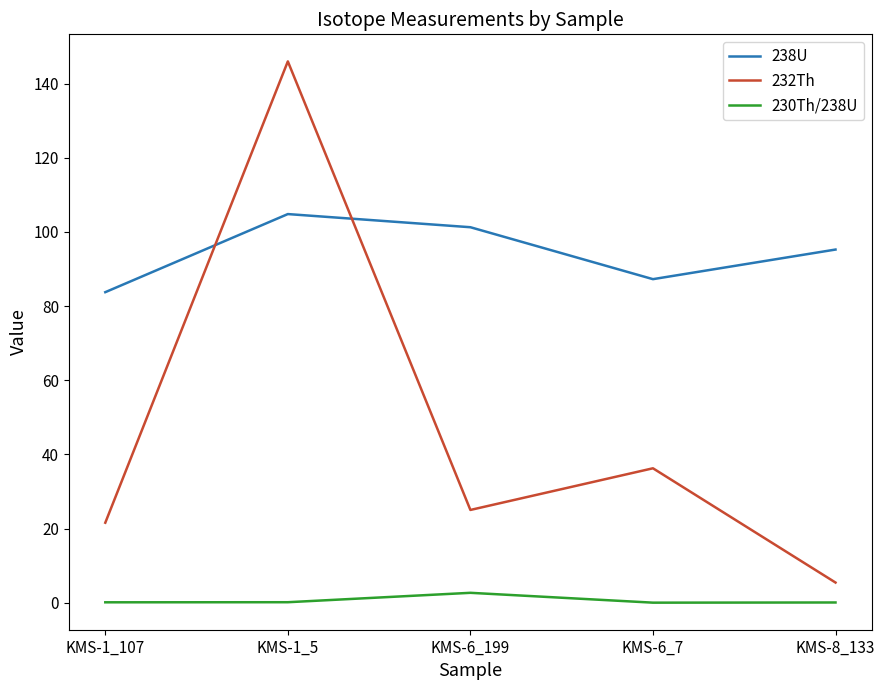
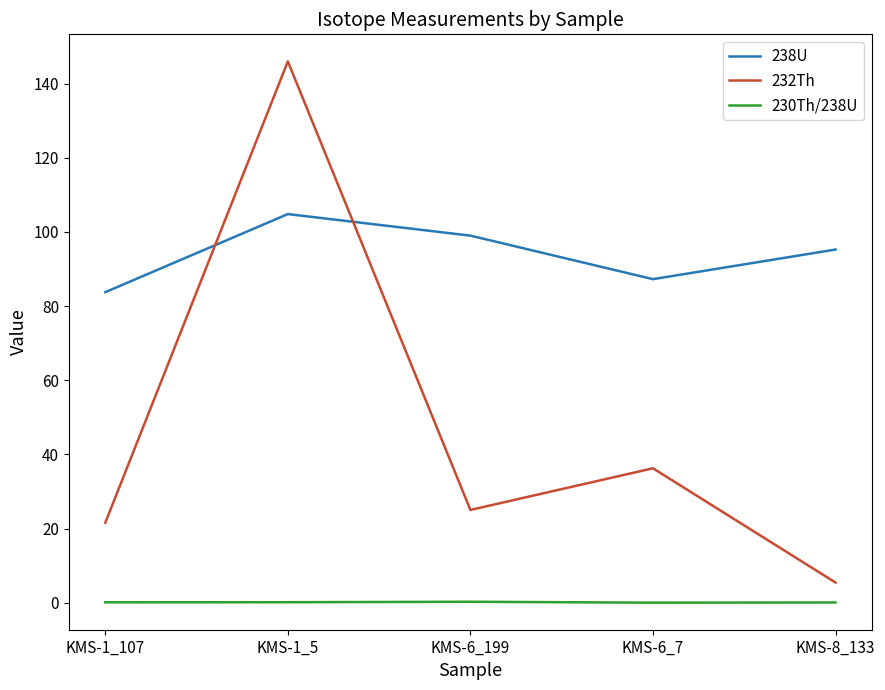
238U, KMS-6_199: 101 -> 99
230Th/238U, KMS-6_199: 3 -> 0
